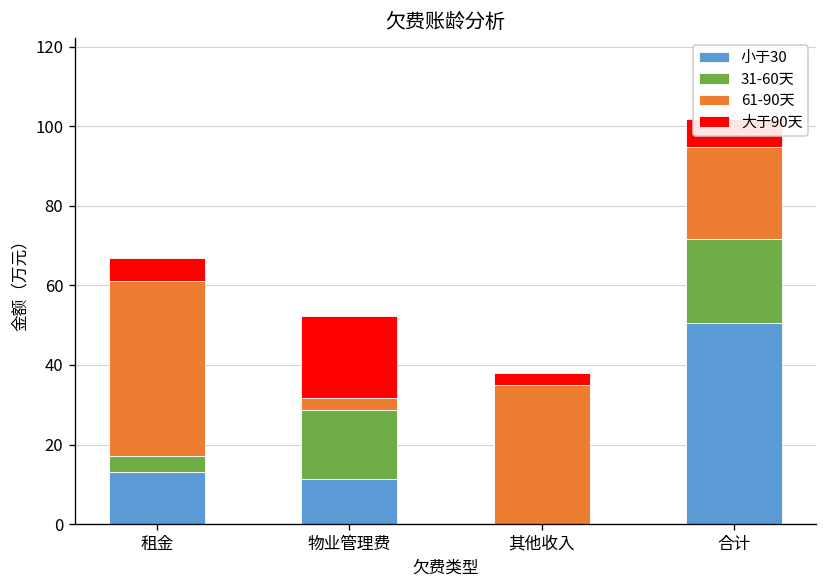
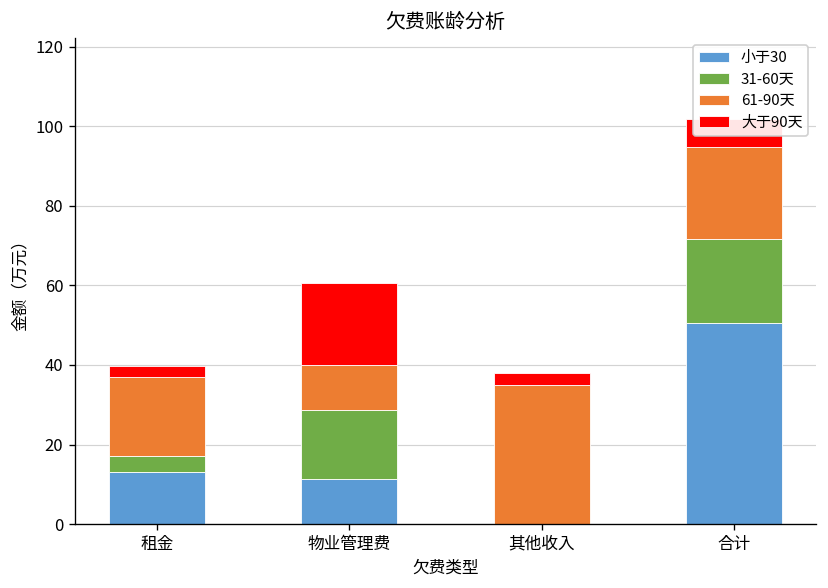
61-90天, 租金: 44 -> 20
大于90天, 租金: 6 -> 3
61-90天, 物业管理费: 3 -> 11
